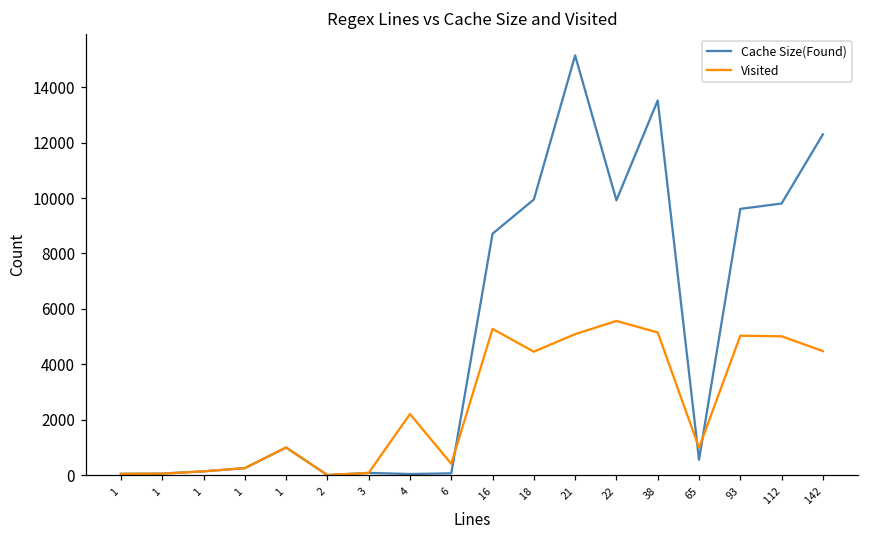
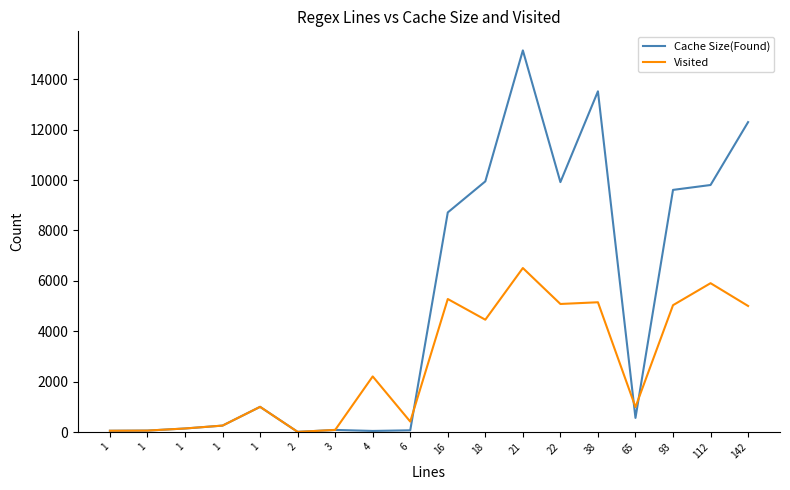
Visited, 21: 5100 -> 6500
Visited, 22: 5600 -> 5100
Visited, 112: 5000 -> 5900
Visited, 142: 4500 -> 5000
